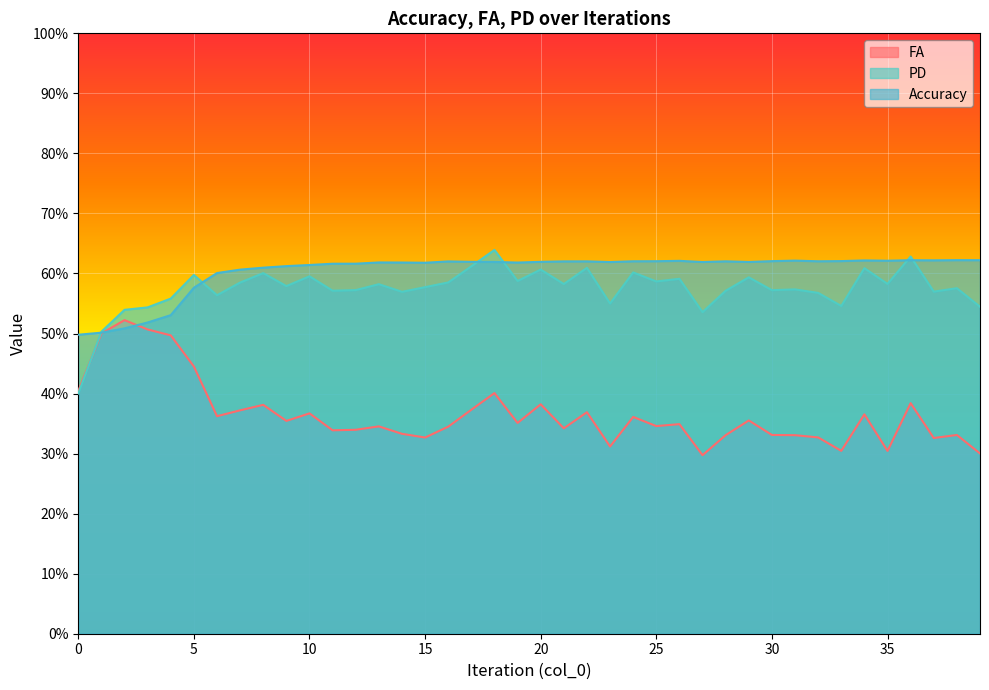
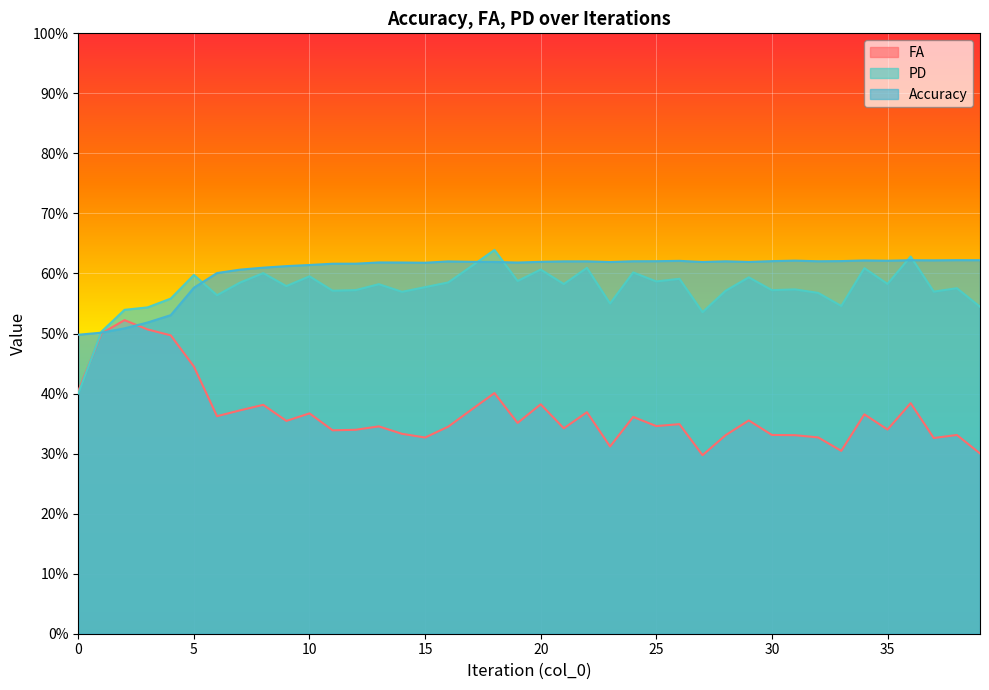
FA, 35: 30% -> 34%
